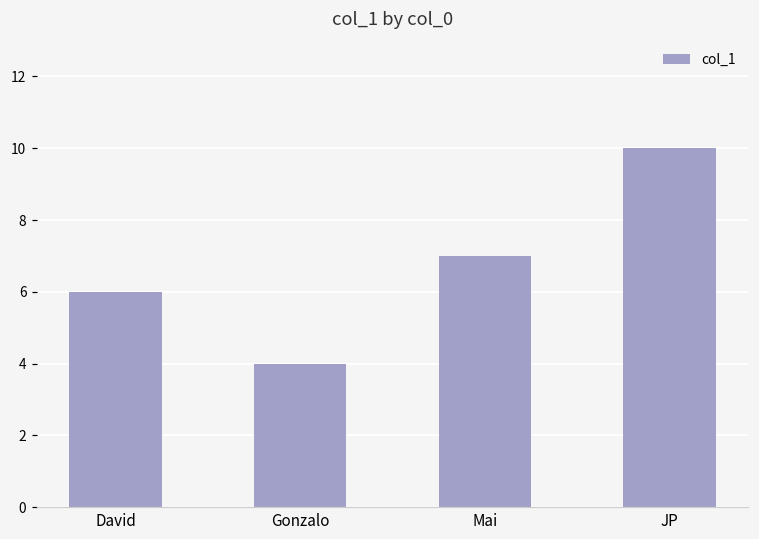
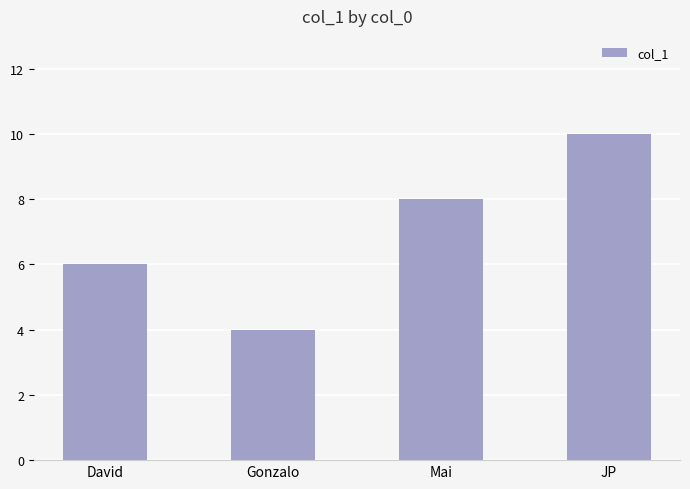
Mai: 7 -> 8
